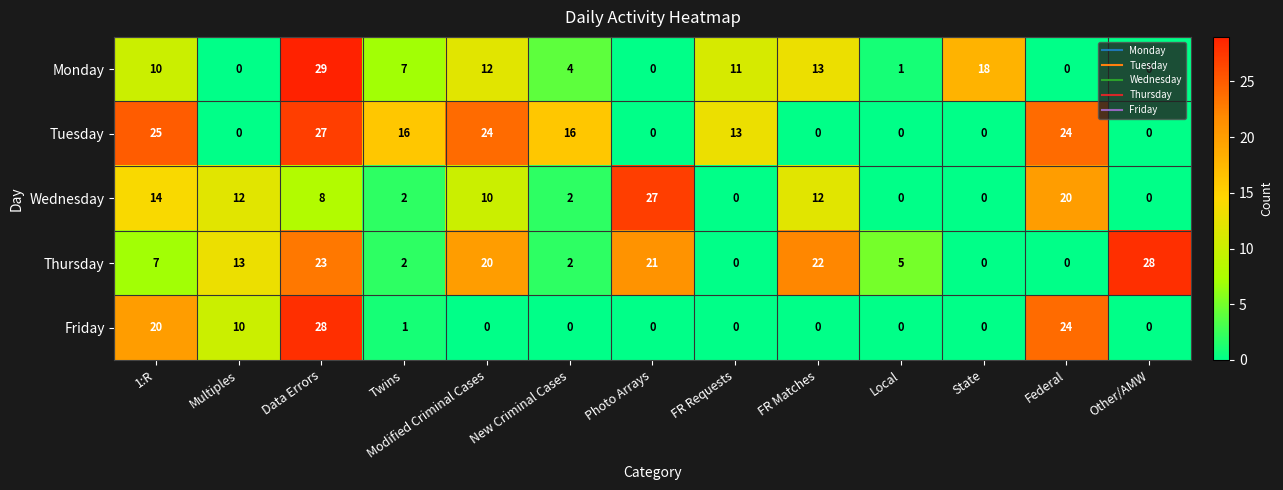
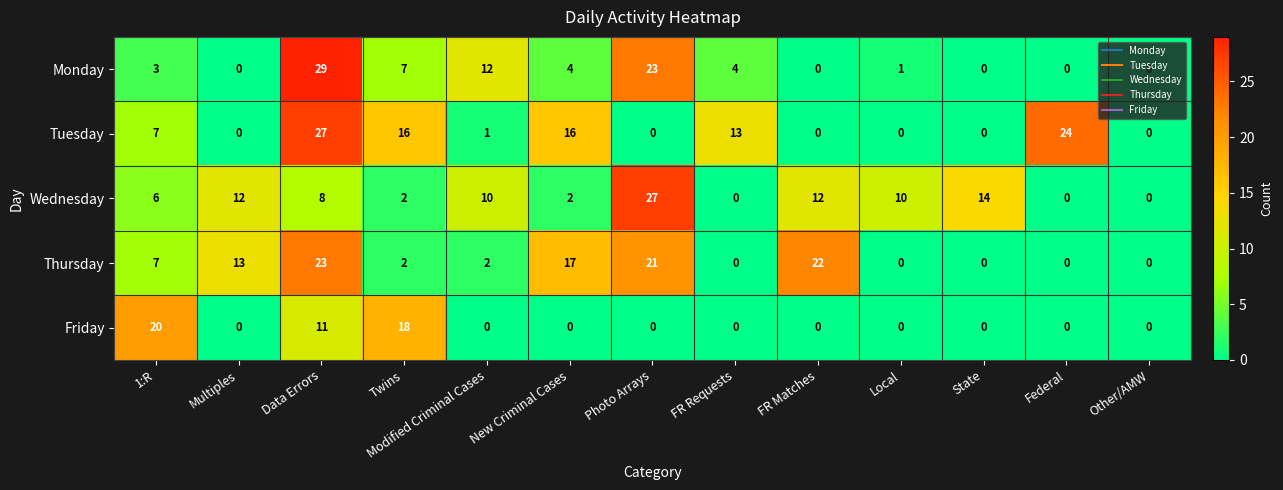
Monday, 1:R: 10 -> 3
Monday, Photo Arrays: 0 -> 23
Monday, FR Requests: 11 -> 4
Monday, FR Matches: 13 -> 0
Monday, State: 18 -> 0
Tuesday, 1:R: 25 -> 7
Tuesday, Modified Criminal Cases: 24 -> 1
Wednesday, 1:R: 14 -> 6
Wednesday, Local: 0 -> 10
Wednesday, State: 0 -> 14
Wednesday, Federal: 20 -> 0
Thursday, Modified Criminal Cases: 20 -> 2
Thursday, New Criminal Cases: 2 -> 17
Thursday, Local: 5 -> 0
Thursday, Other/AMW: 28 -> 0
Friday, Multiples: 10 -> 0
Friday, Data Errors: 28 -> 11
Friday, Twins: 1 -> 18
Friday, Federal: 24 -> 0
